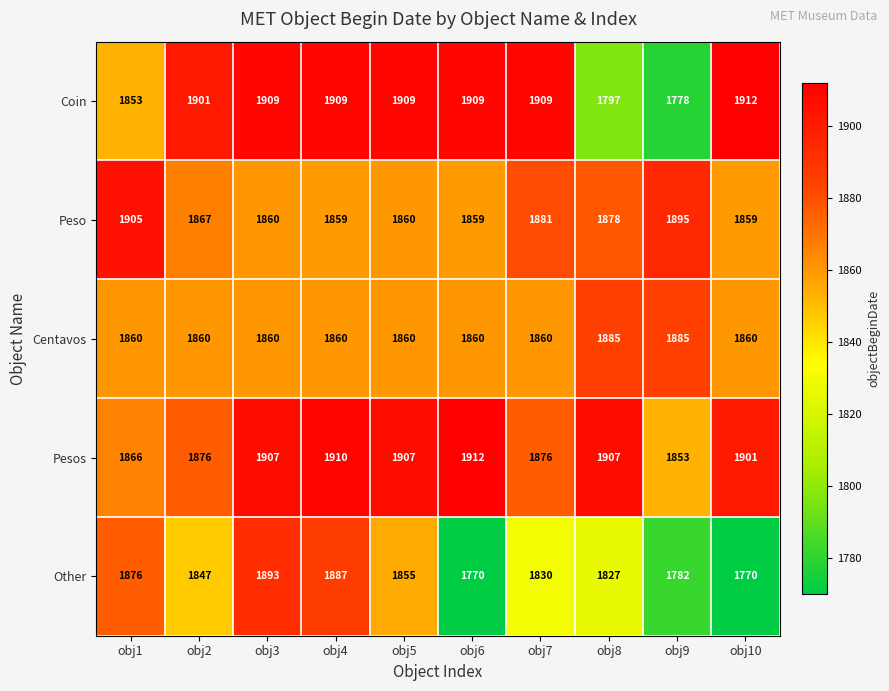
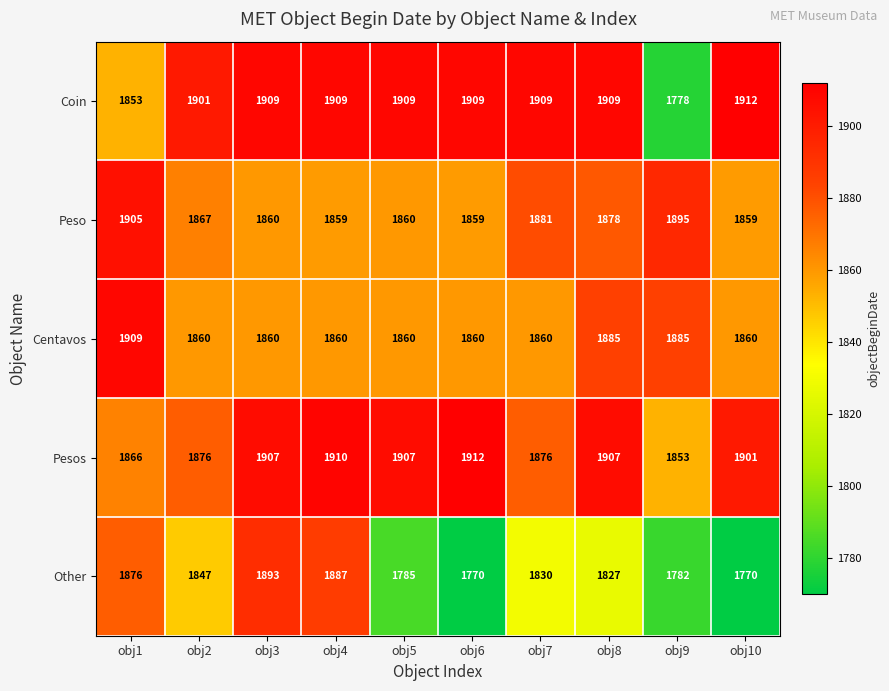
Coin, obj8: 1797 -> 1909
Centavos, obj1: 1860 -> 1909
Other, obj5: 1855 -> 1785
